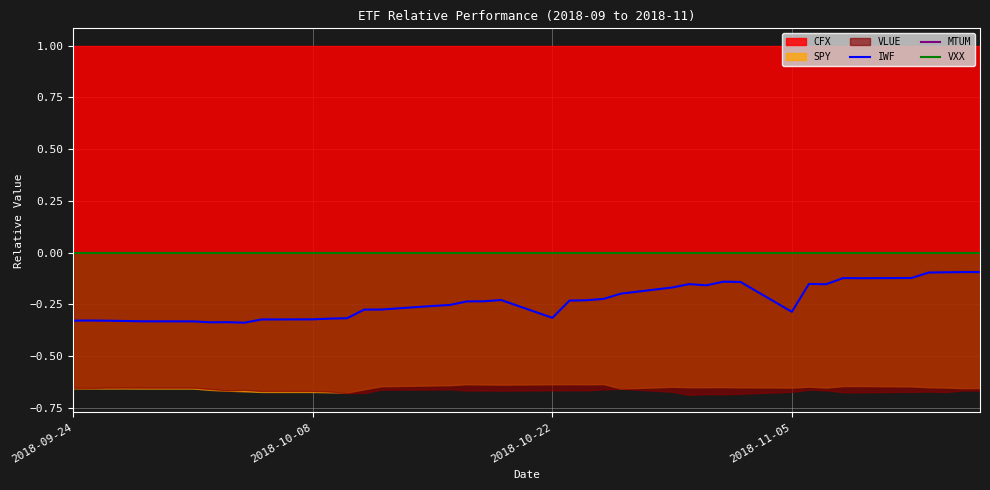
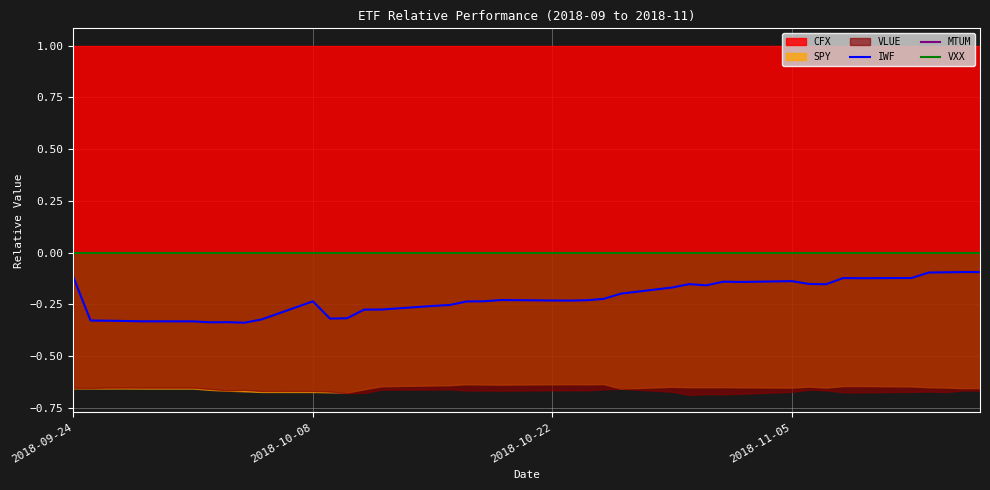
IWF, 2018-09-24: -0.33 -> -0.12
IWF, 2018-10-08: -0.32 -> -0.24
IWF, 2018-10-22: -0.32 -> -0.23
IWF, 2018-11-05: -0.29 -> -0.14
